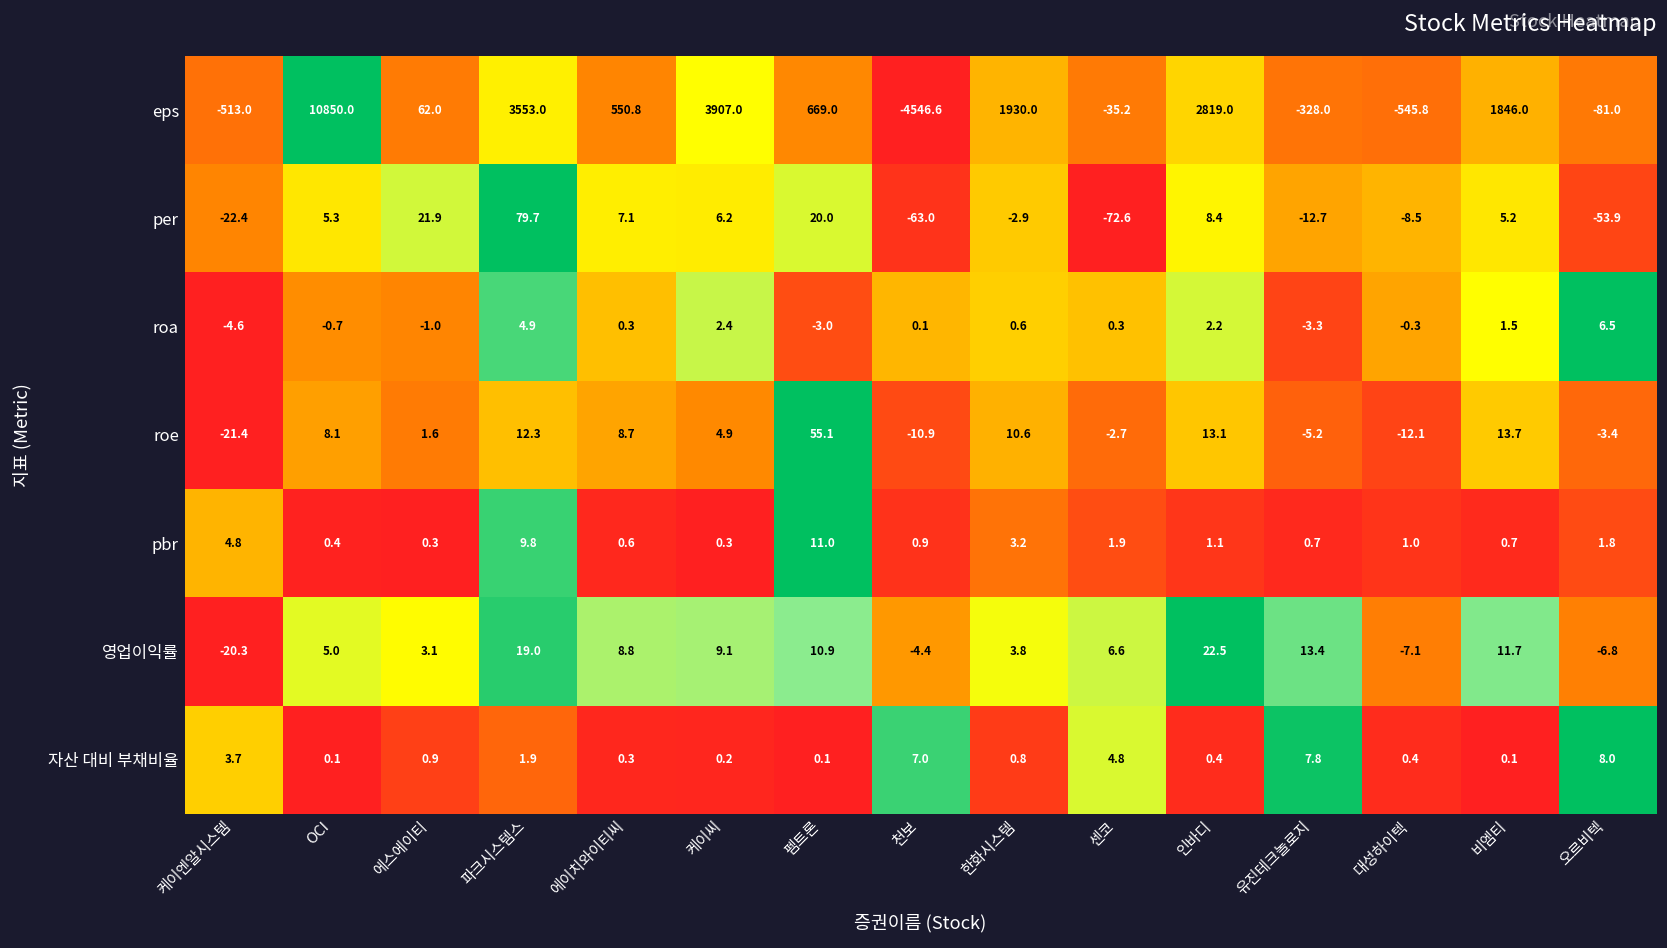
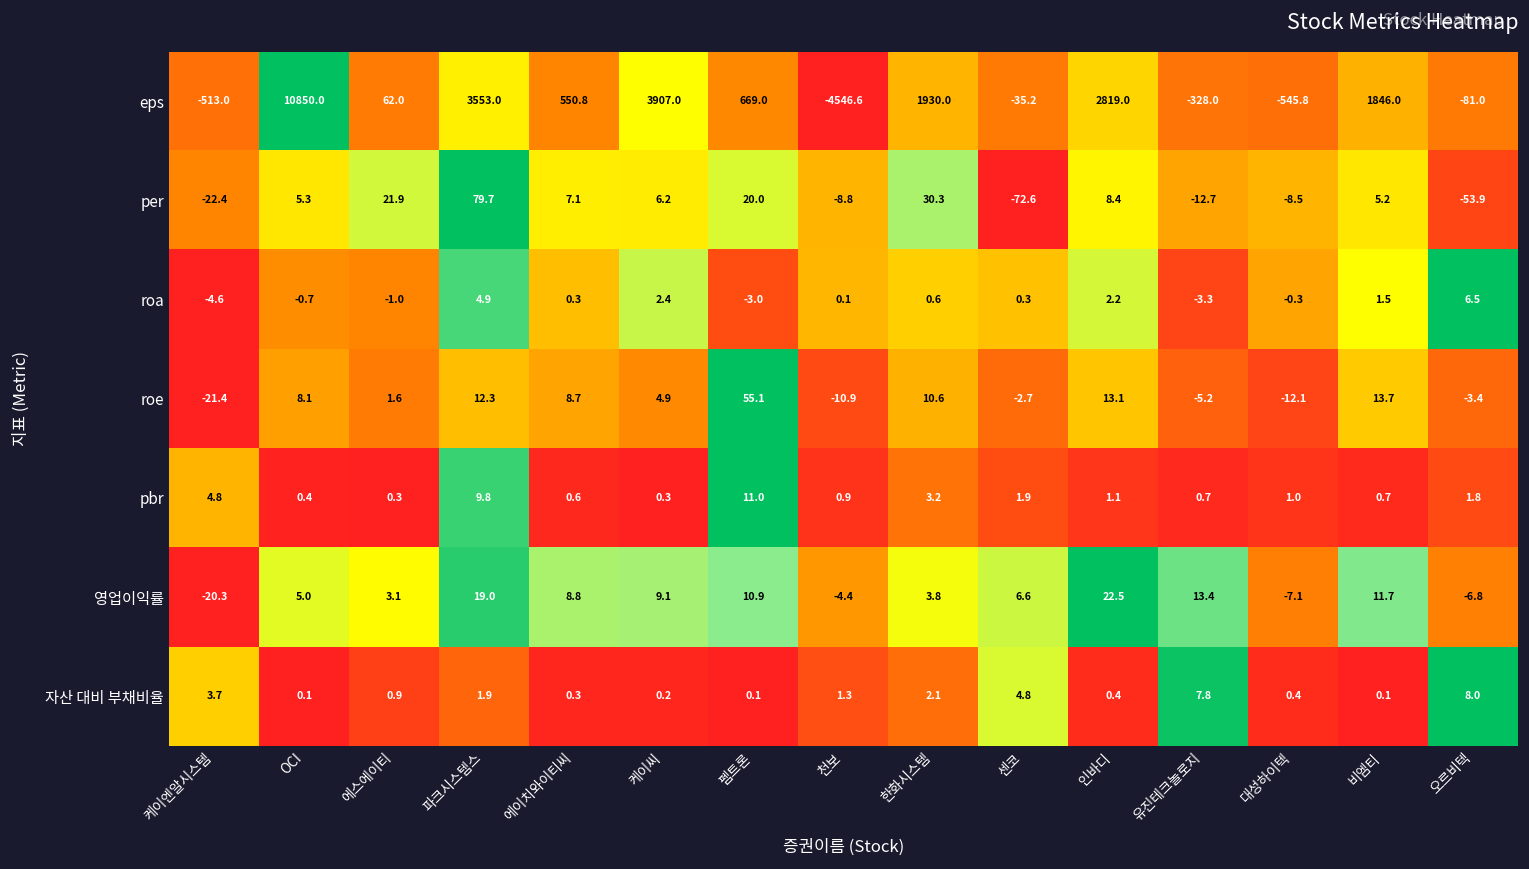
per, 천보: -63.0 -> -8.8
per, 한화시스템: -2.9 -> 30.3
자산 대비 부채비율, 천보: 7.0 -> 1.3
자산 대비 부채비율, 한화시스템: 0.8 -> 2.1
